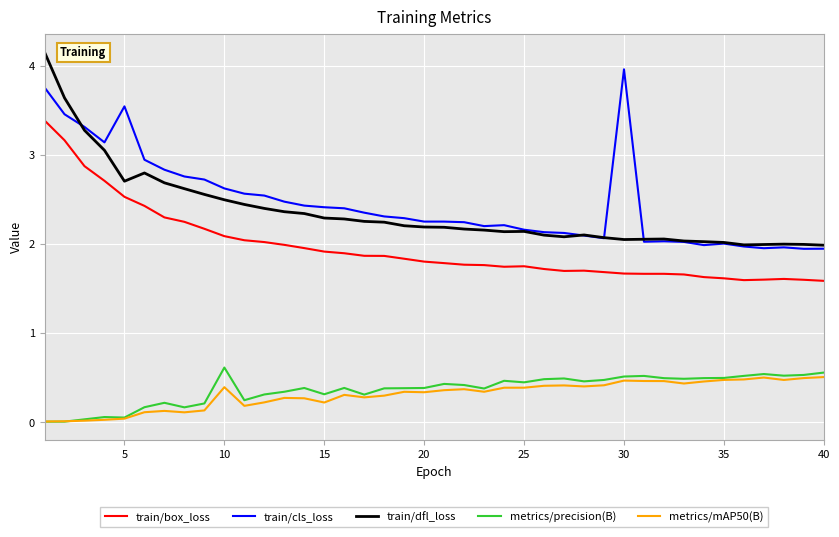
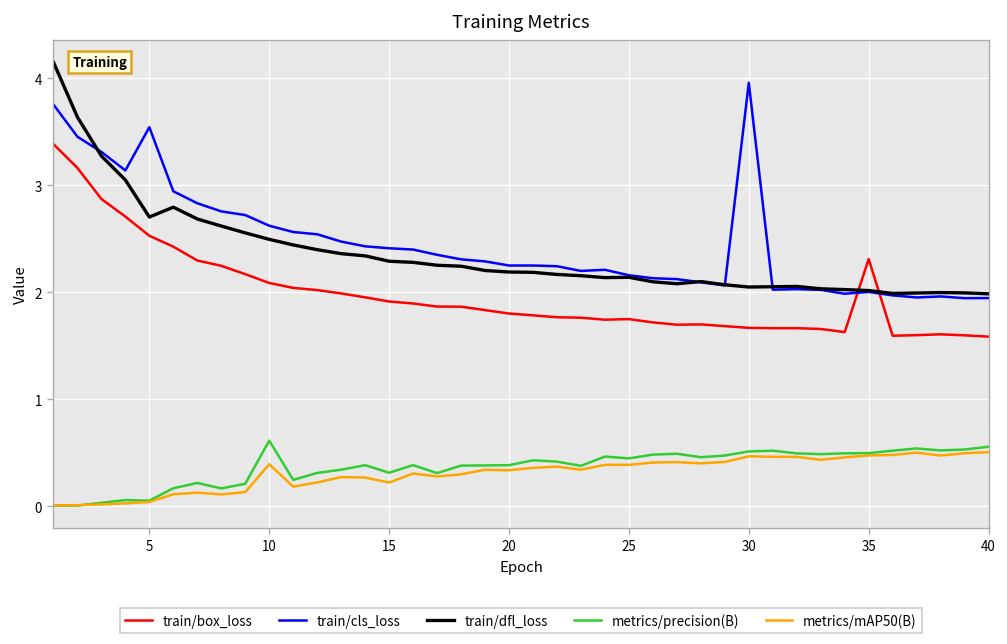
train/box_loss, 35: 1.6 -> 2.3
